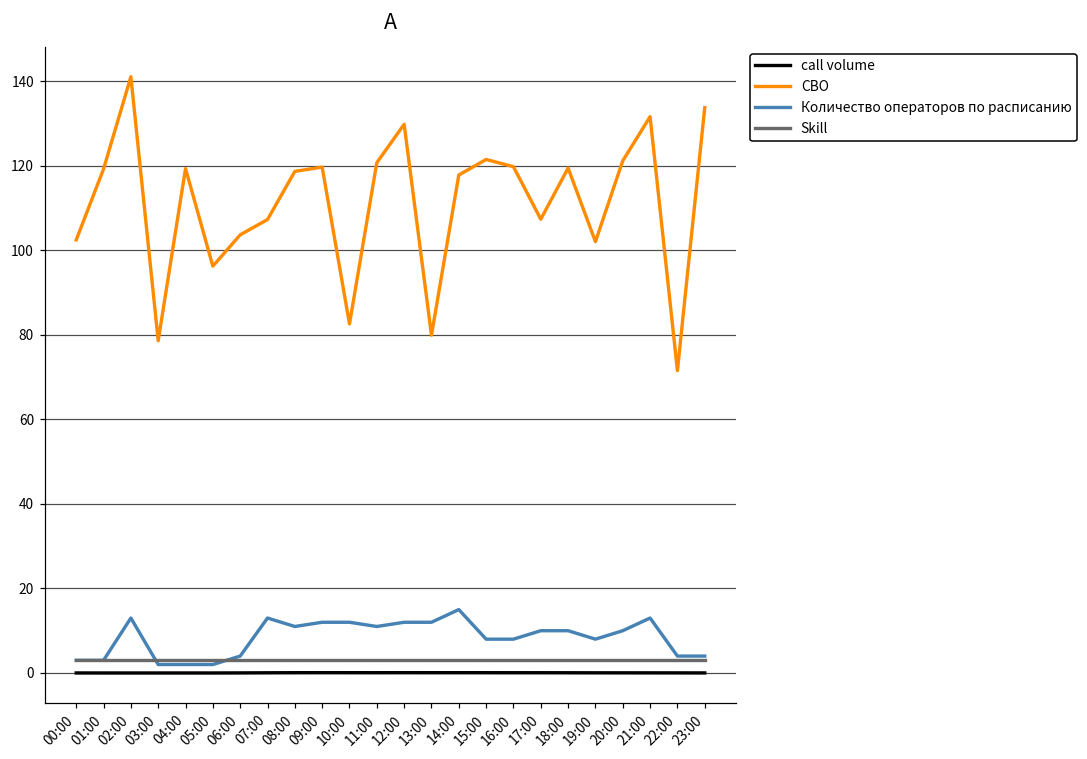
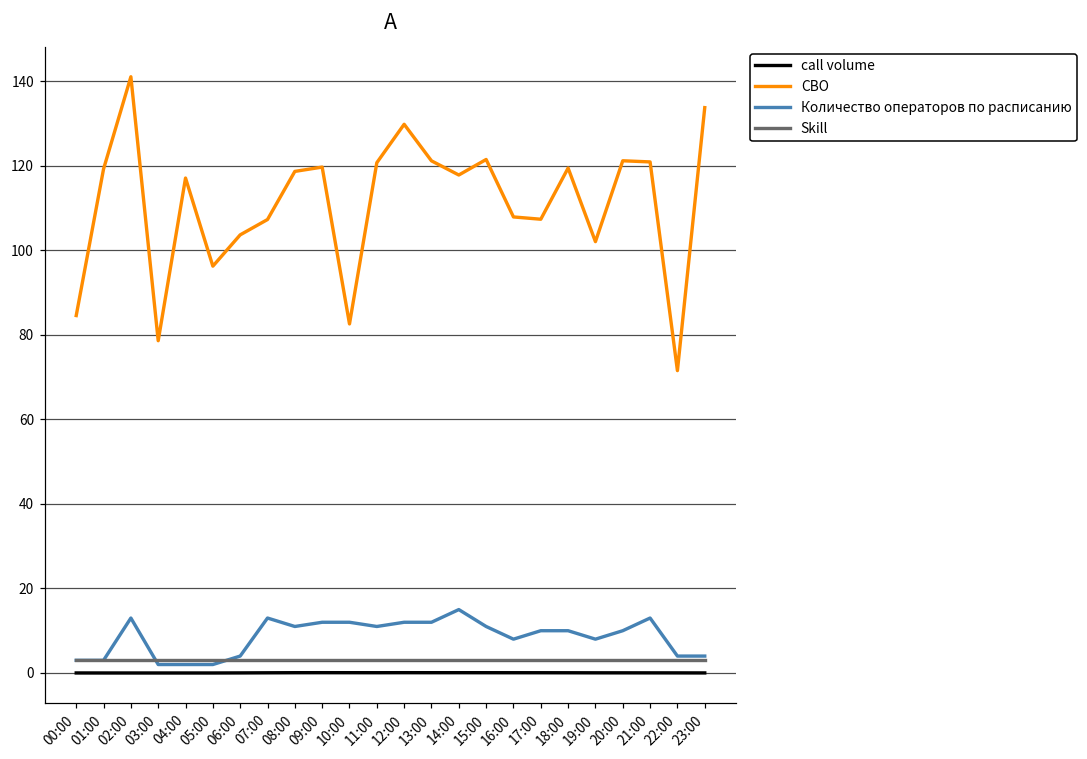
СВО, 00:00: 102 -> 85
СВО, 04:00: 119 -> 117
СВО, 13:00: 80 -> 121
Количество операторов по расписанию, 15:00: 8 -> 11
СВО, 16:00: 120 -> 108
СВО, 21:00: 132 -> 121
